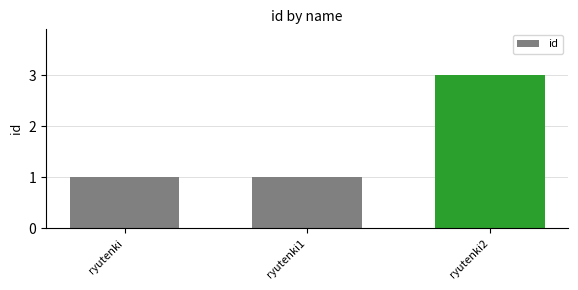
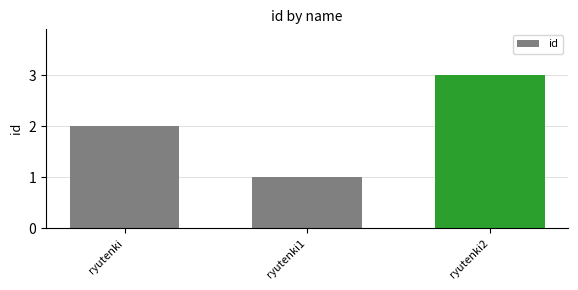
ryutenki: 1 -> 2
